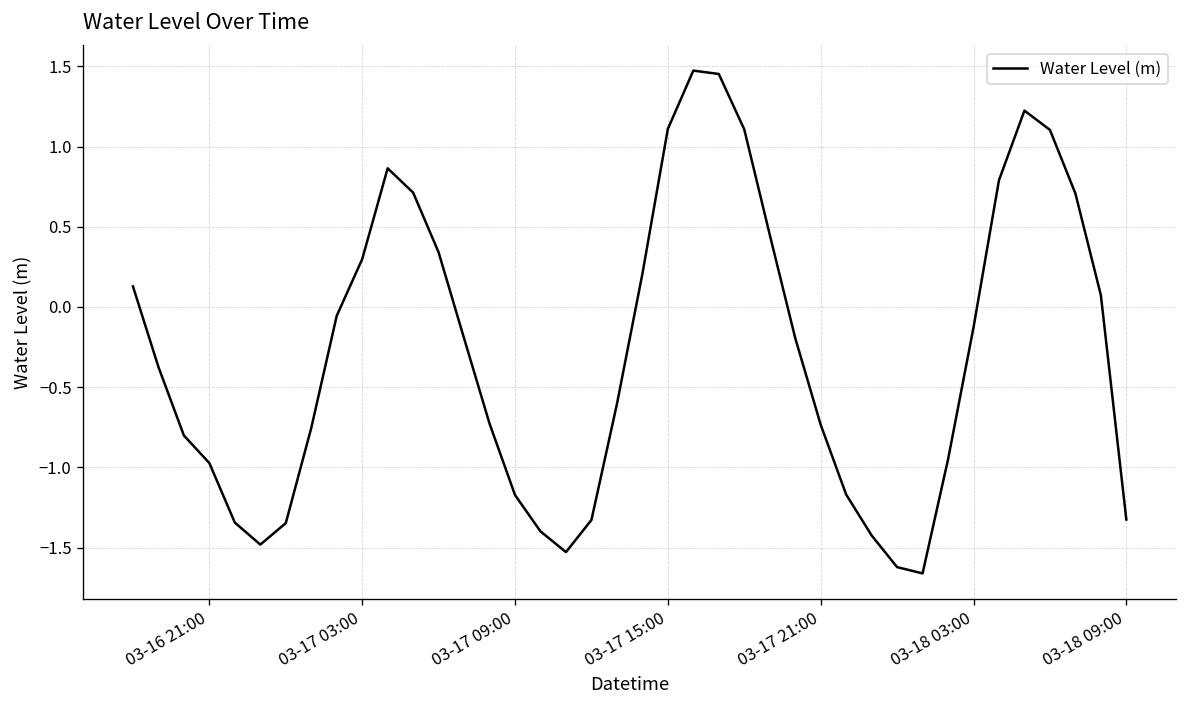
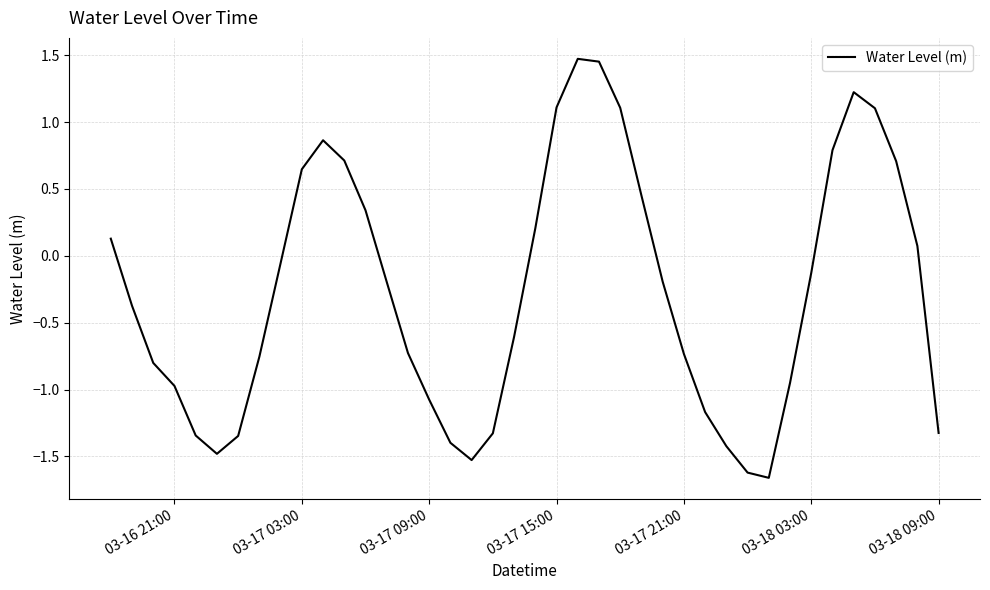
03-17 03:00: 0.30 -> 0.65
03-17 09:00: -1.17 -> -1.08
